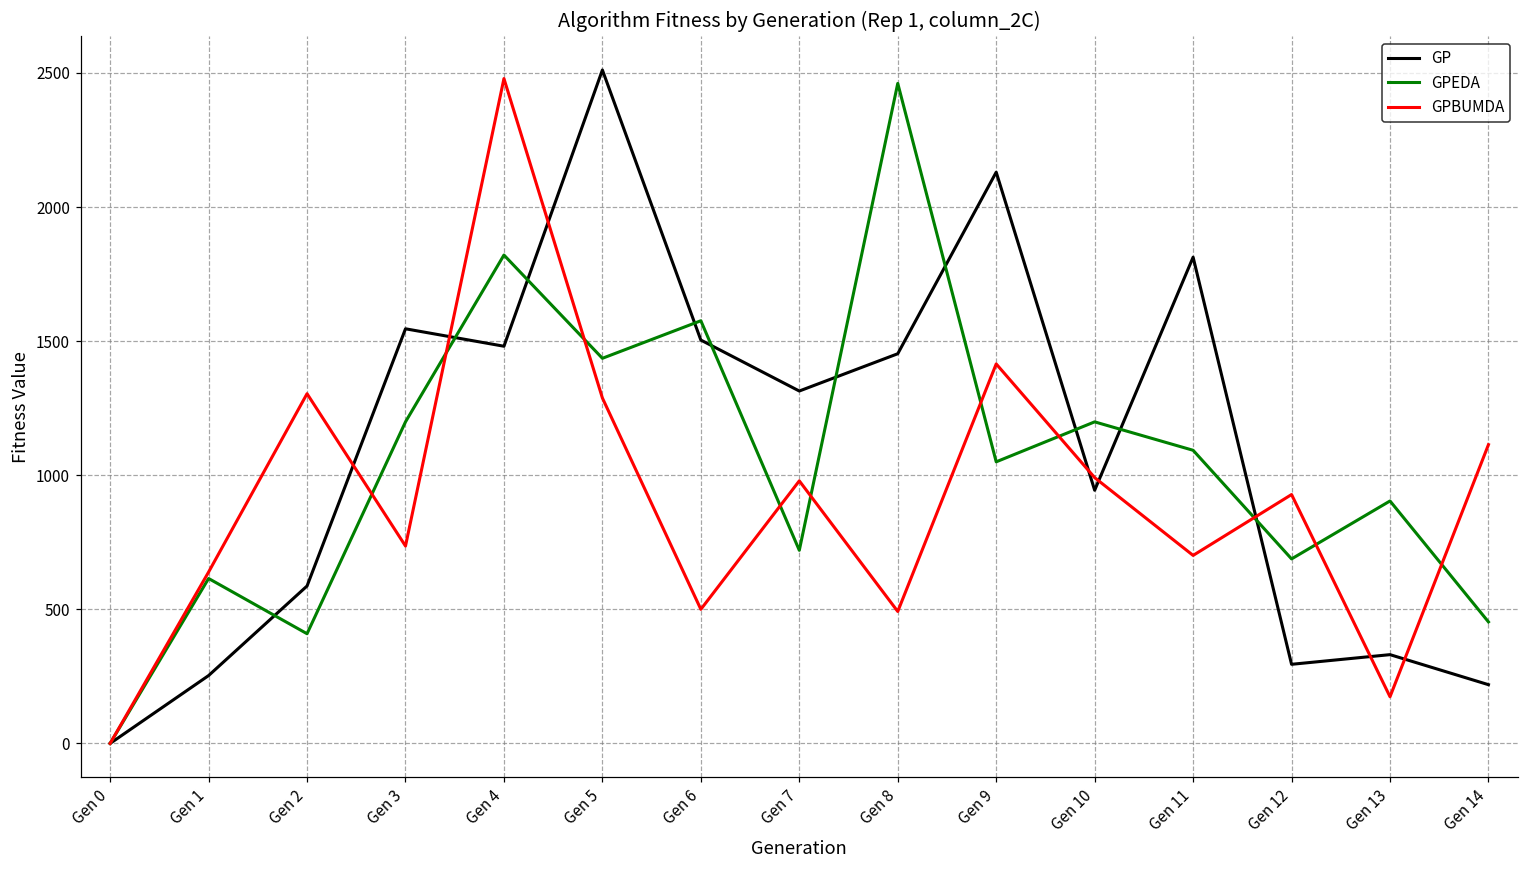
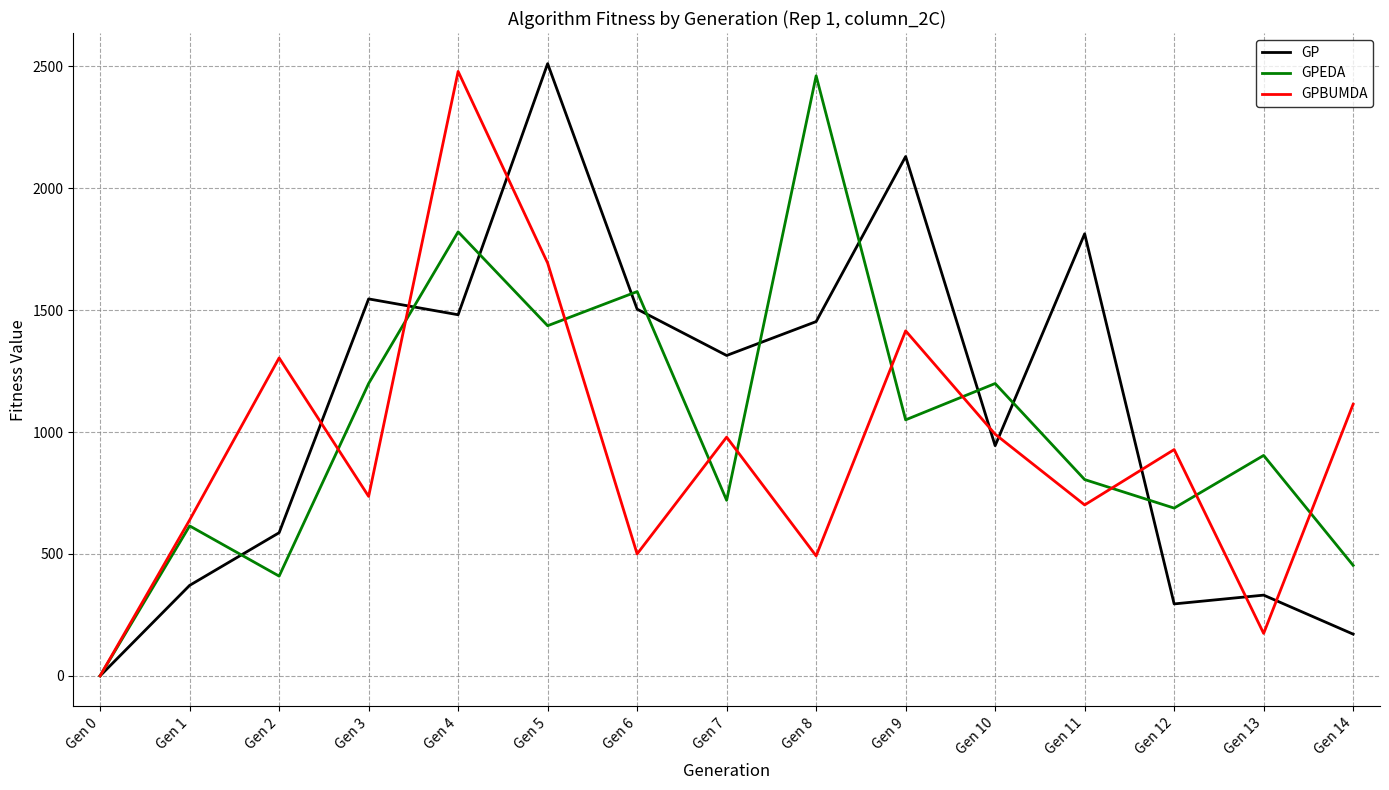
GP, Gen 1: 250 -> 370
GPBUMDA, Gen 5: 1290 -> 1690
GPEDA, Gen 11: 1090 -> 810
GP, Gen 14: 220 -> 170
